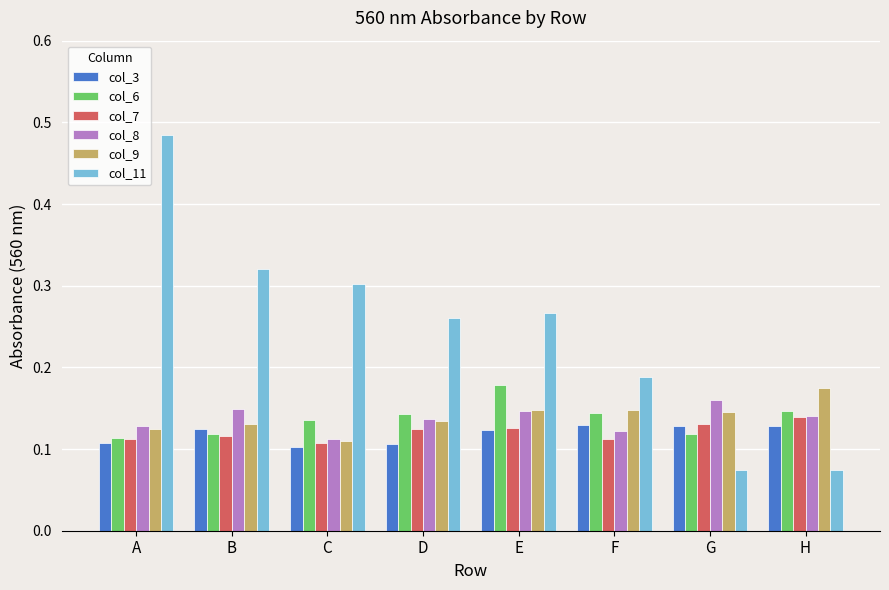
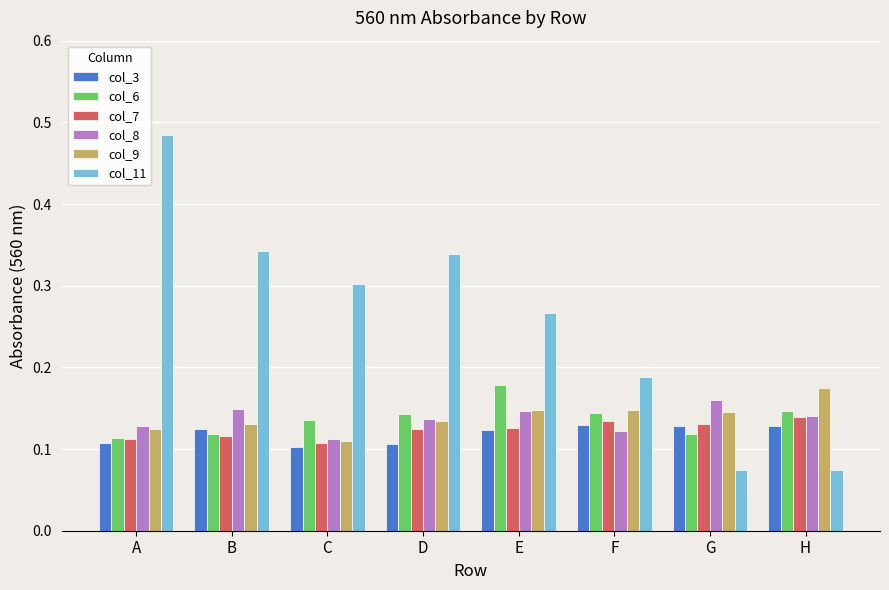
col_11, B: 0.32 -> 0.34
col_11, D: 0.26 -> 0.34
col_7, F: 0.11 -> 0.13
